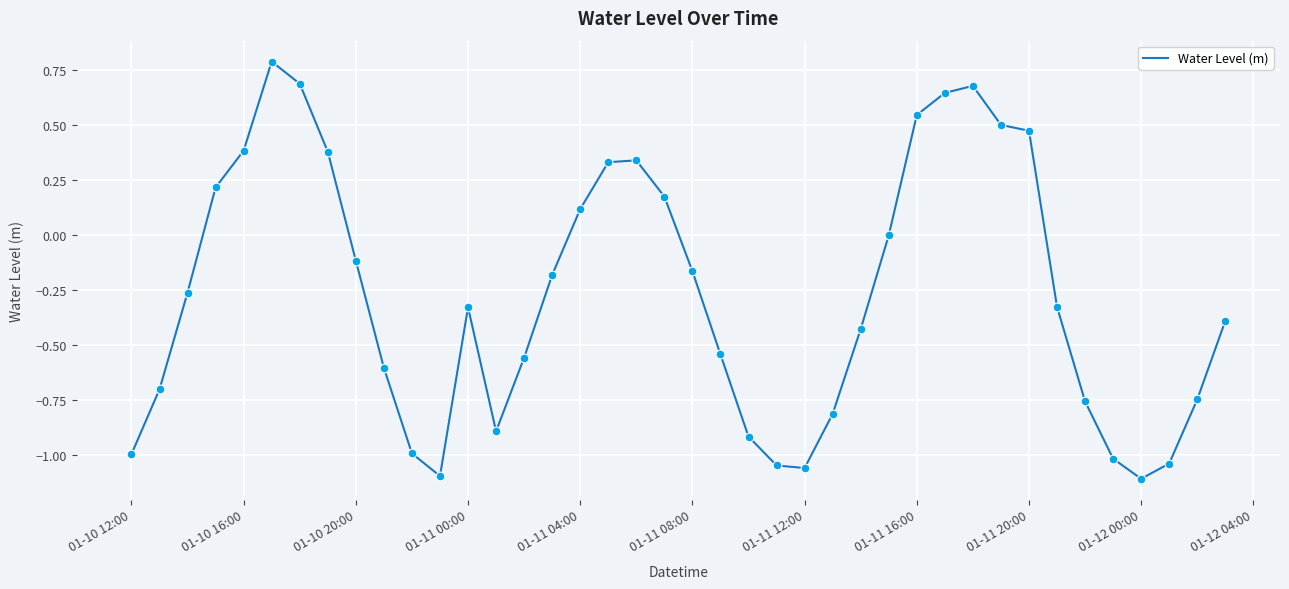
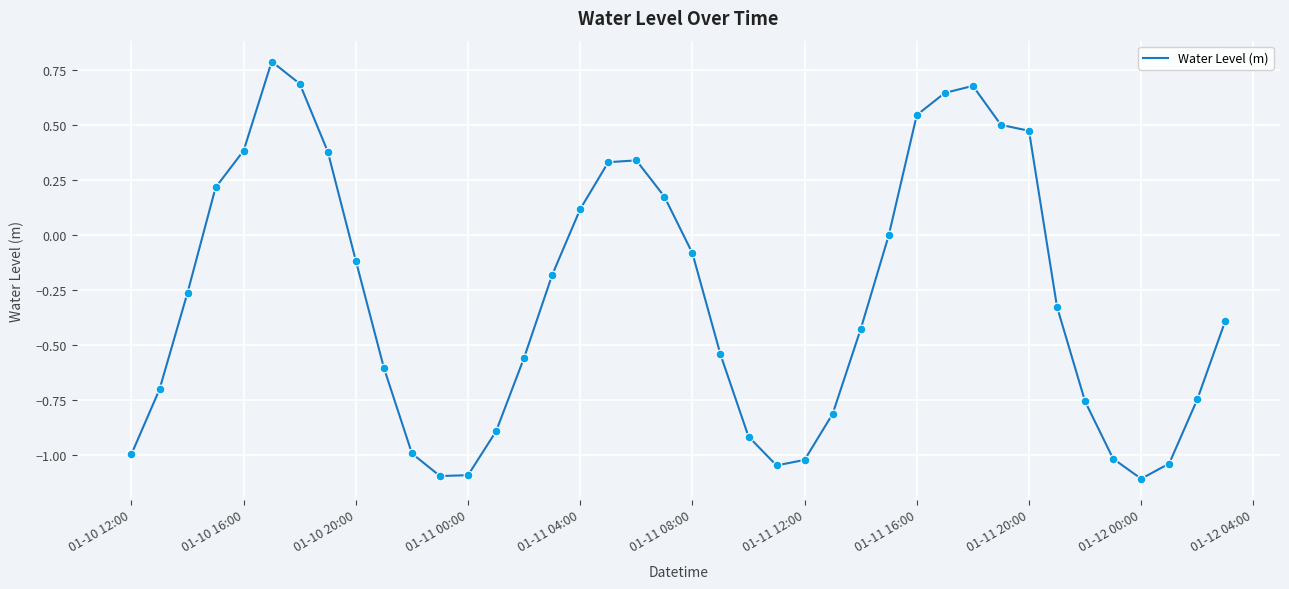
01-11 00:00: -0.33 -> -1.09
01-11 08:00: -0.17 -> -0.08
01-11 12:00: -1.06 -> -1.02
